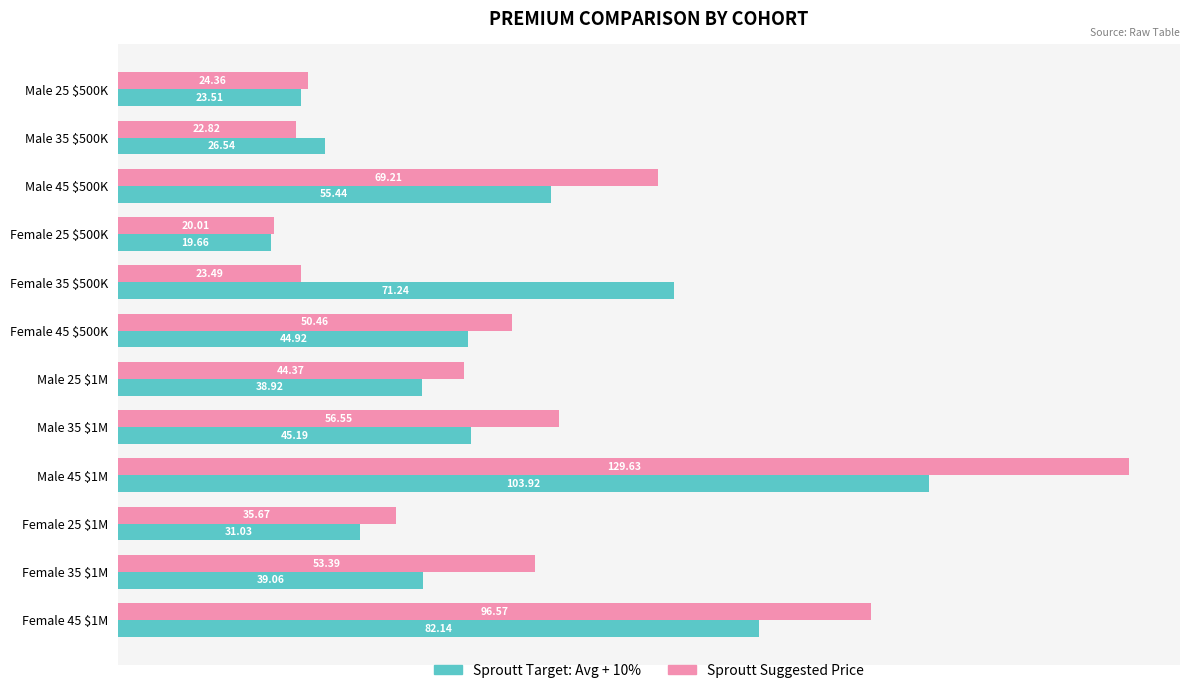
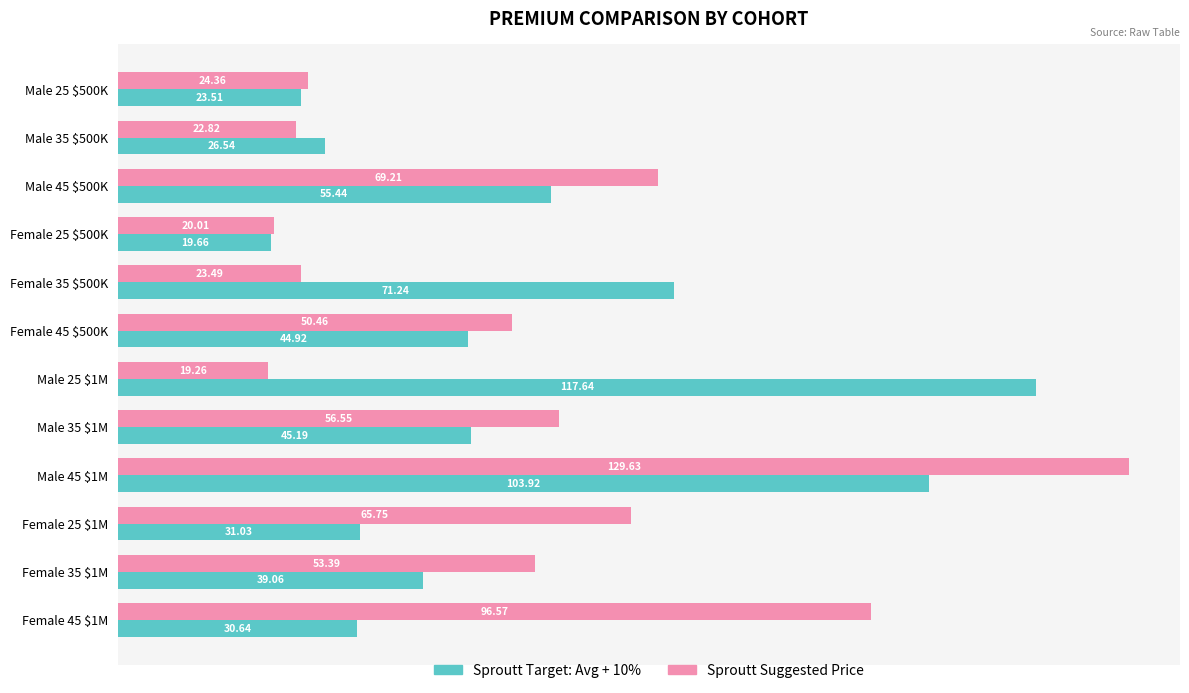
Sproutt Suggested Price, Male 25 $1M: 44.37 -> 19.26
Sproutt Target: Avg + 10%, Male 25 $1M: 38.92 -> 117.64
Sproutt Suggested Price, Female 25 $1M: 35.67 -> 65.75
Sproutt Target: Avg + 10%, Female 45 $1M: 82.14 -> 30.64
